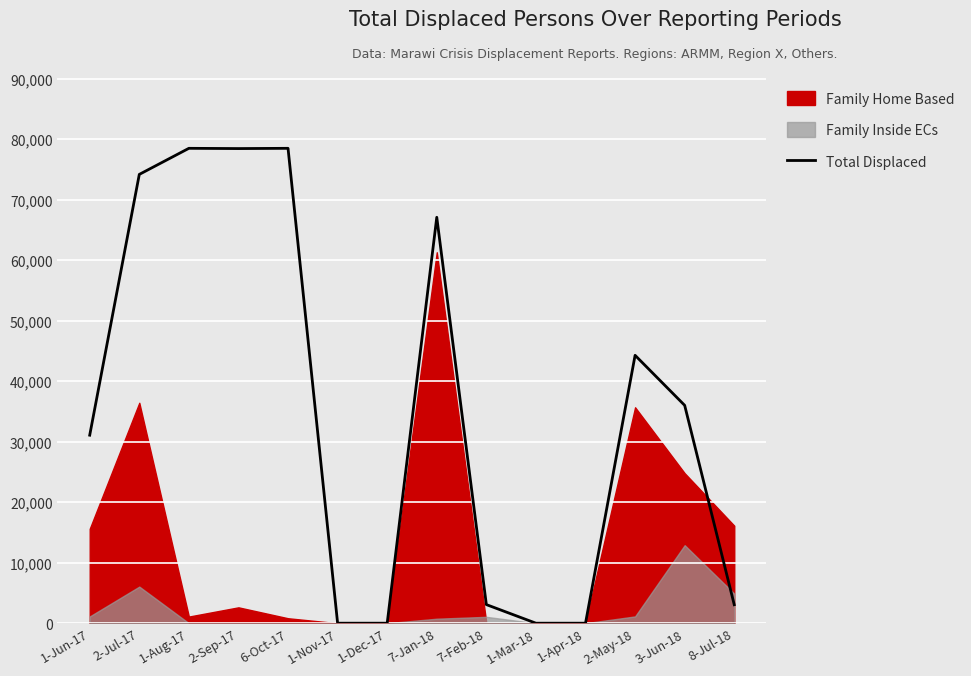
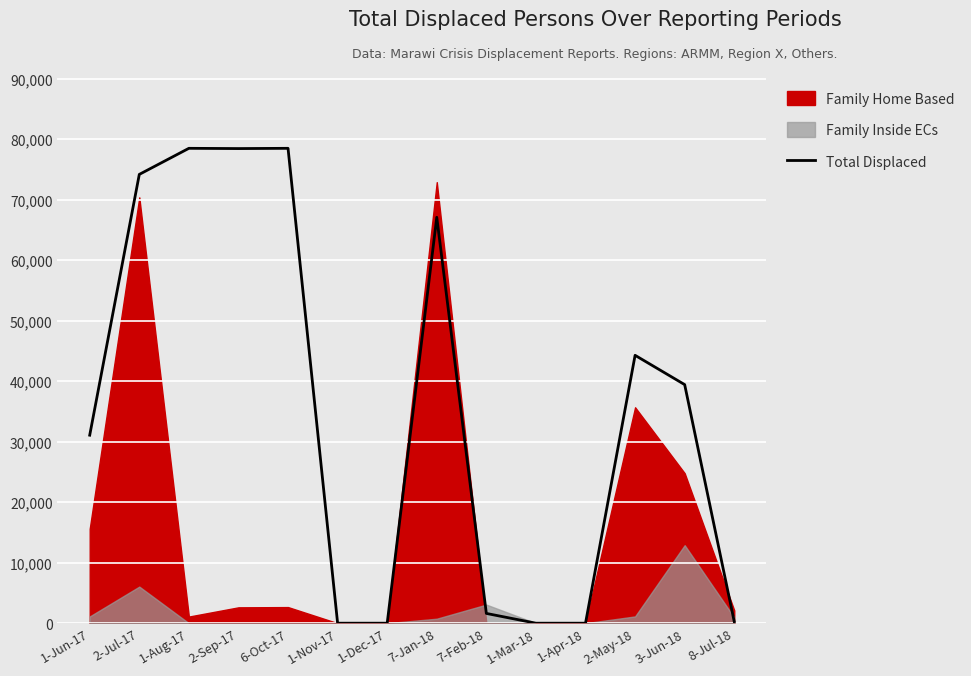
Family Home Based, 2-Jul-17: 36,000 -> 70,000
Family Home Based, 6-Oct-17: 1,000 -> 3,000
Family Home Based, 7-Jan-18: 61,000 -> 73,000
Total Displaced, 7-Feb-18: 3,000 -> 2,000
Family Inside ECs, 7-Feb-18: 1,000 -> 3,000
Total Displaced, 3-Jun-18: 36,000 -> 39,000
Total Displaced, 8-Jul-18: 3,000 -> 0
Family Home Based, 8-Jul-18: 16,000 -> 2,000
Family Inside ECs, 8-Jul-18: 5,000 -> 1,000
